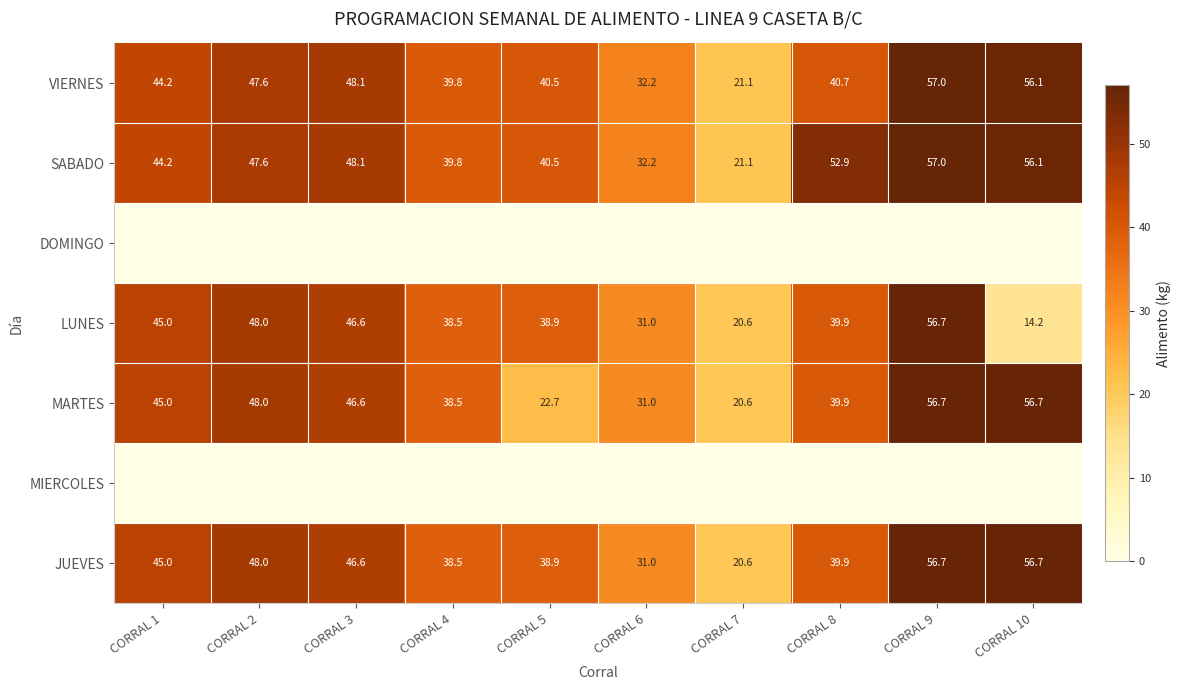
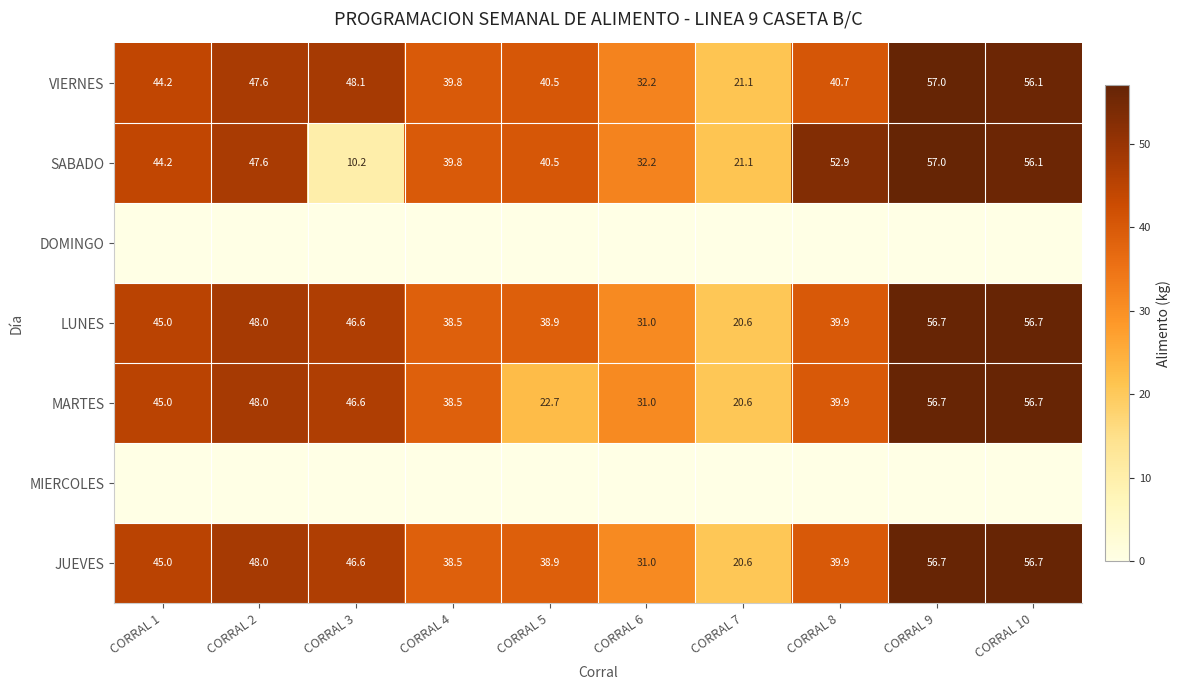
SABADO, CORRAL 3: 48.1 -> 10.2
LUNES, CORRAL 10: 14.2 -> 56.7
